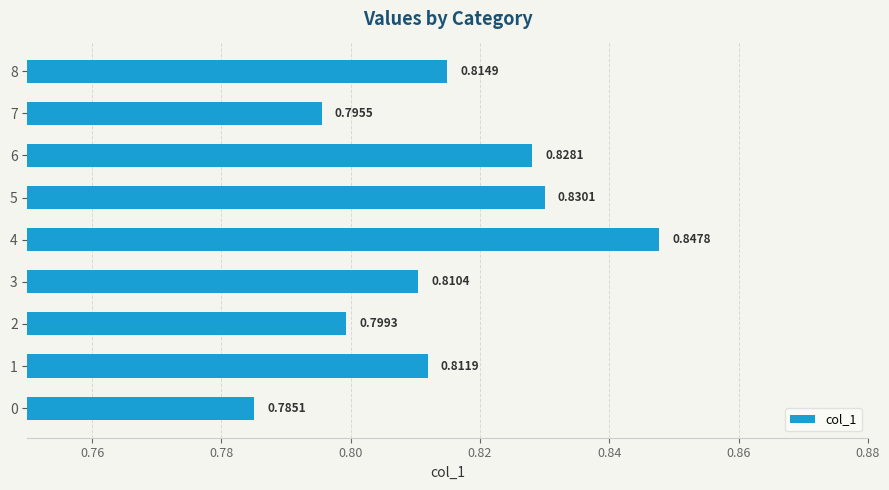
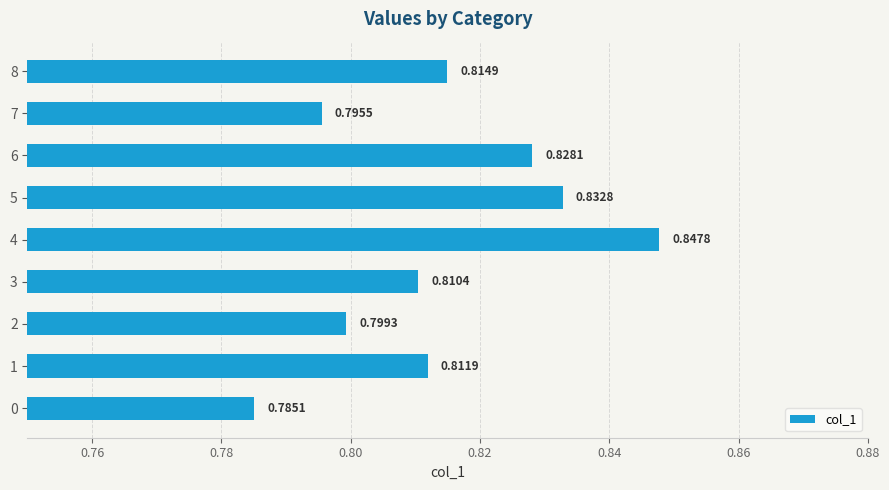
5: 0.8301 -> 0.8328
